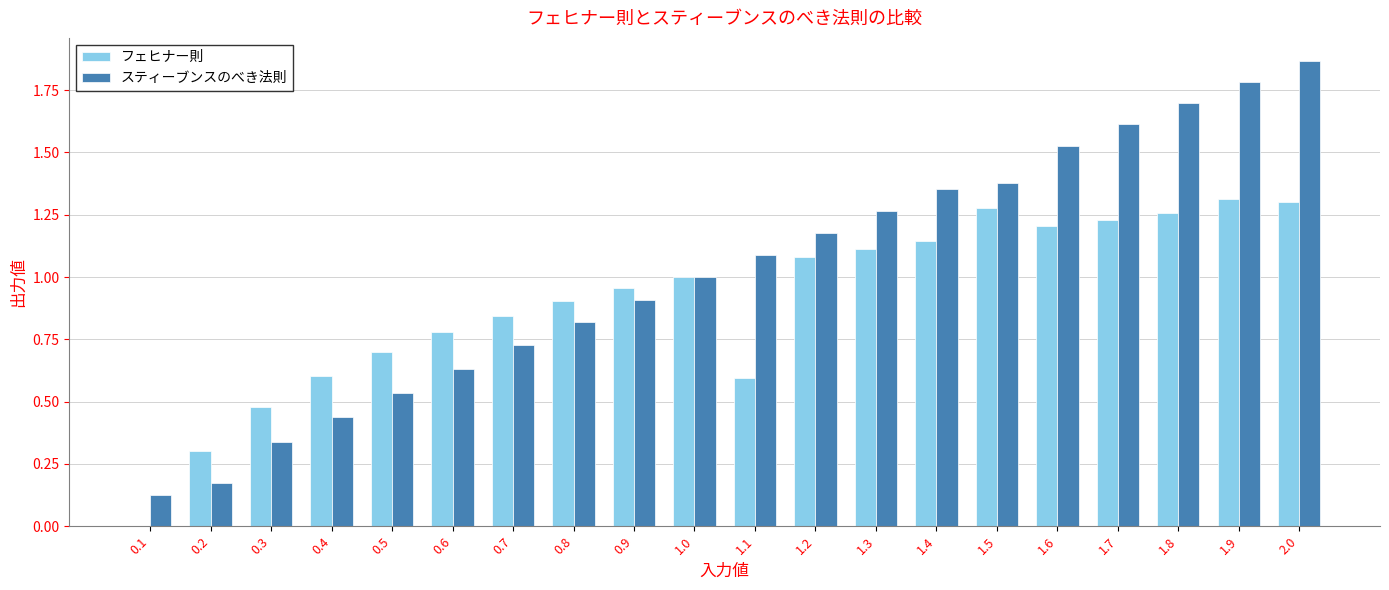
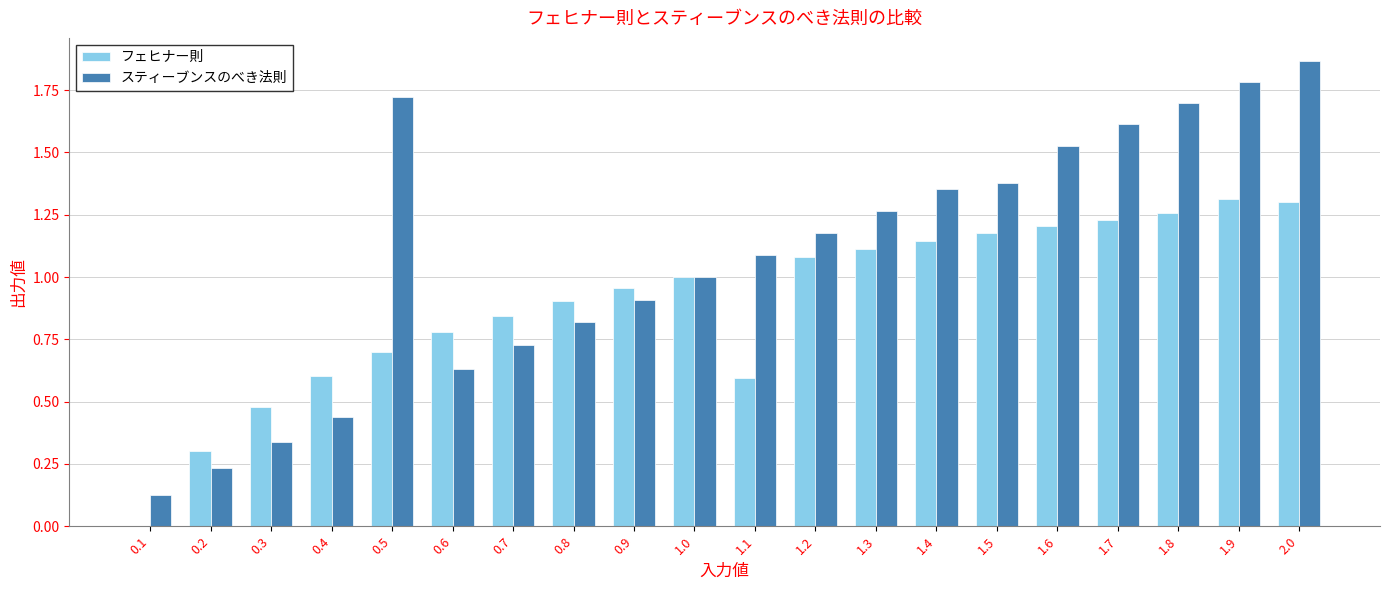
スティーブンスのべき法則, 0.2: 0.17 -> 0.23
スティーブンスのべき法則, 0.5: 0.54 -> 1.72
フェヒナー則, 1.5: 1.28 -> 1.18
